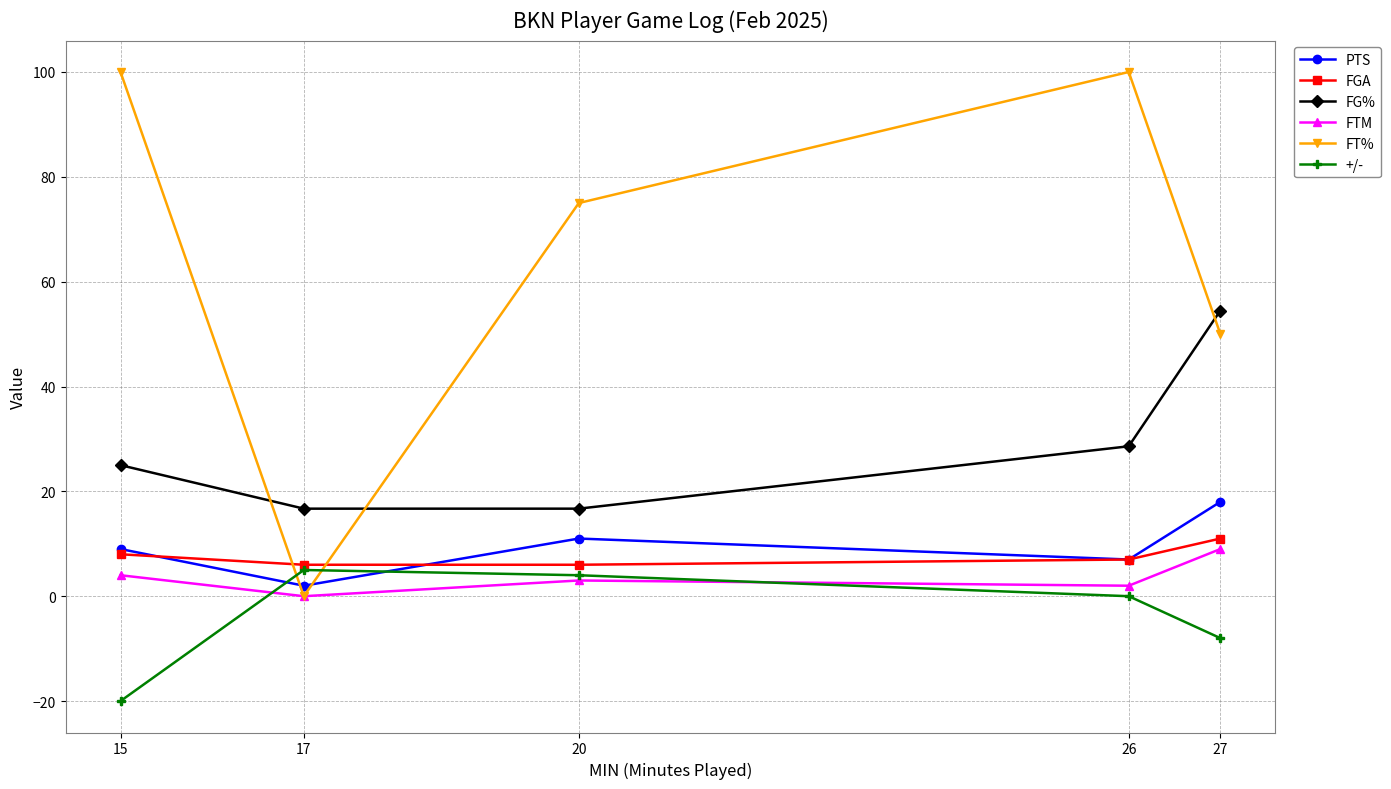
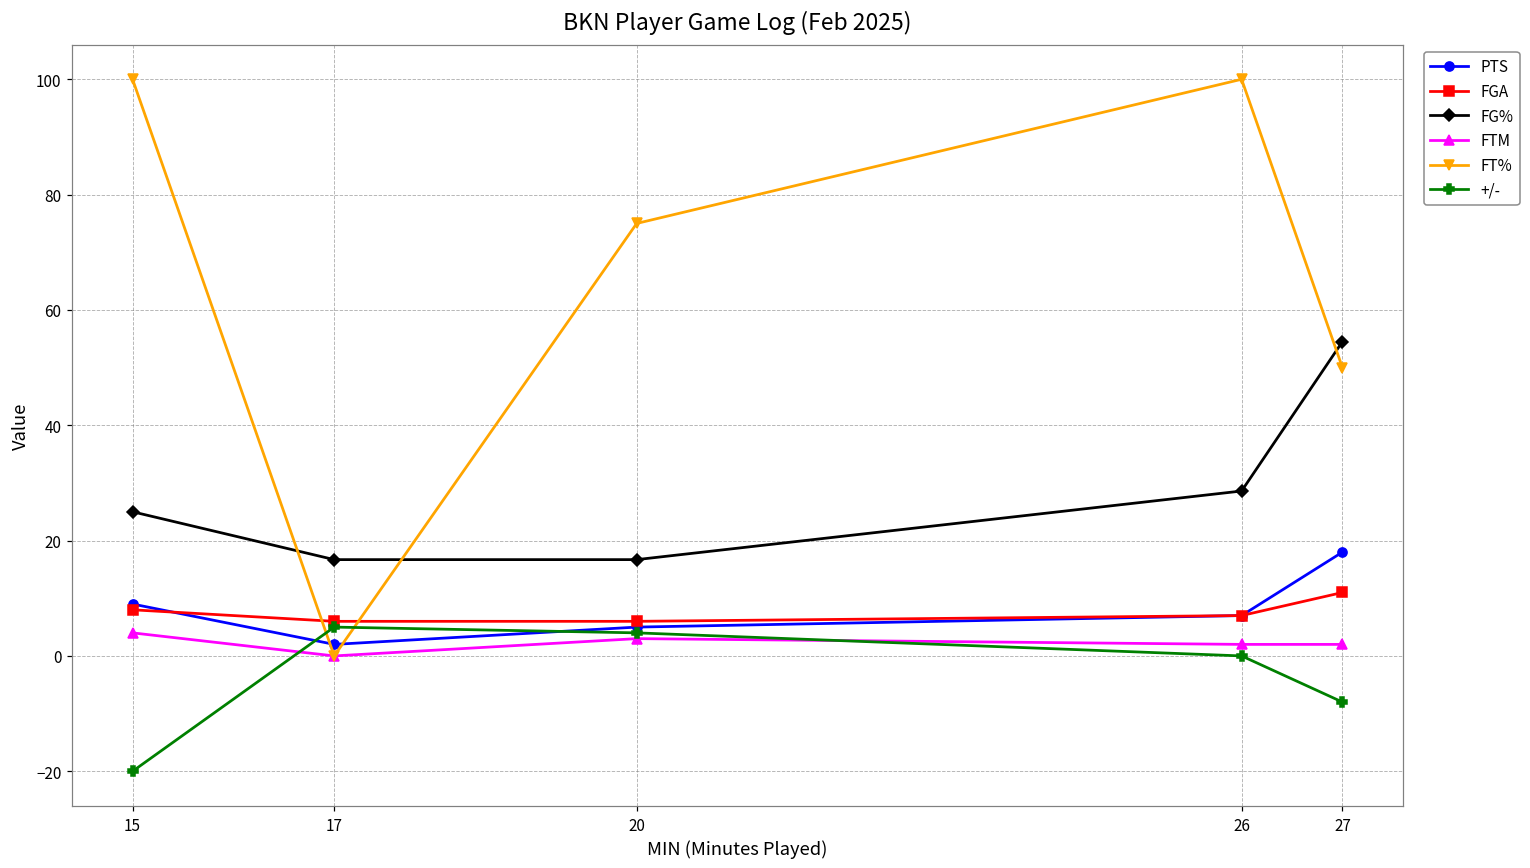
PTS, 20: 11 -> 5
FTM, 27: 9 -> 2
